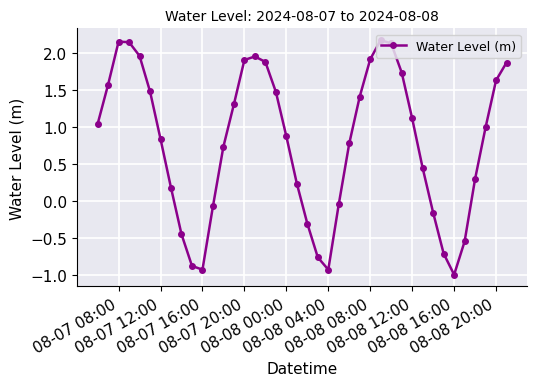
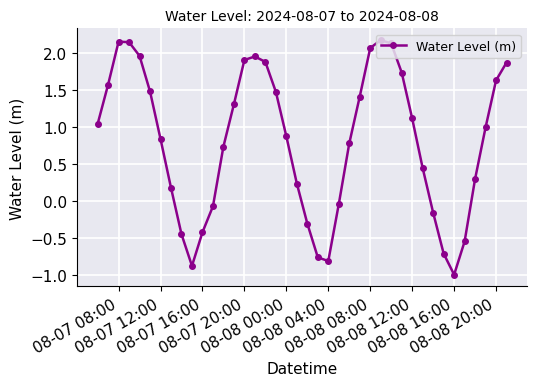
08-07 16:00: -0.9 -> -0.4
08-08 04:00: -0.9 -> -0.8
08-08 08:00: 1.9 -> 2.1
